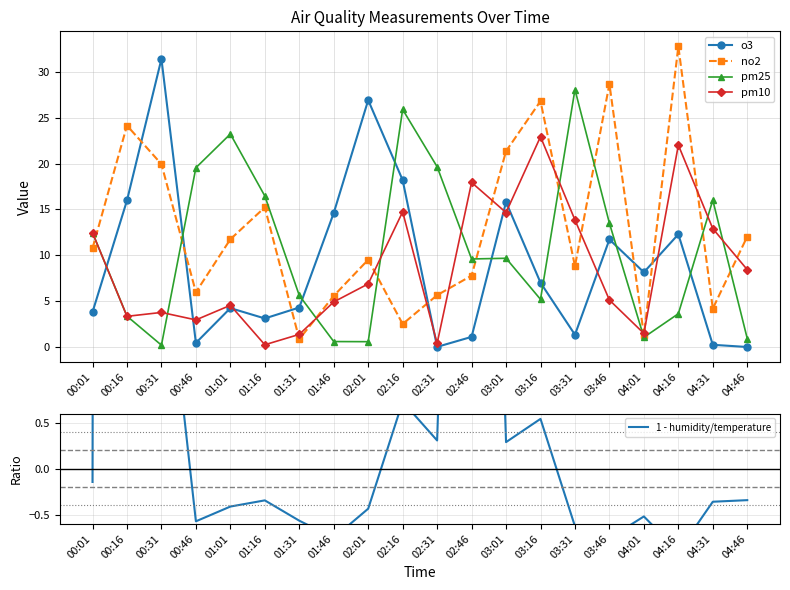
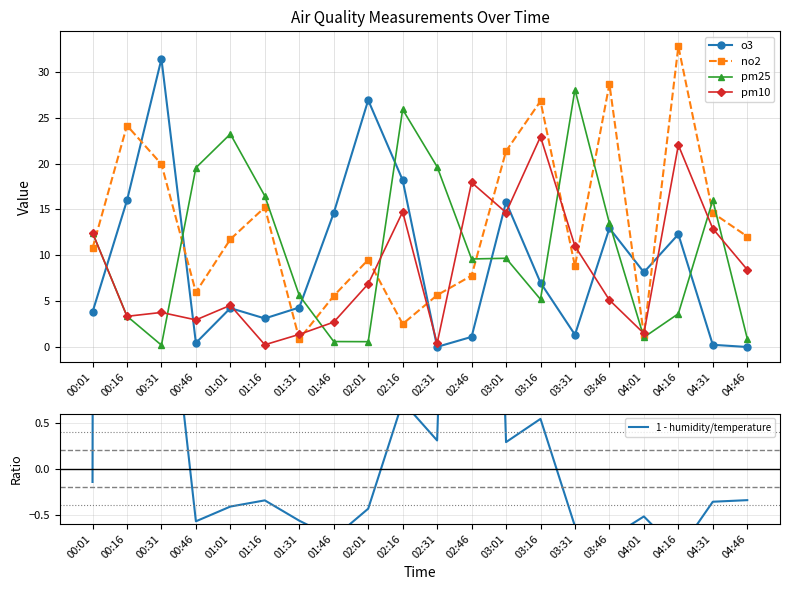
Air Quality Measurements Over Time, pm10, 01:46: 5 -> 3
Air Quality Measurements Over Time, pm10, 03:31: 14 -> 11
Air Quality Measurements Over Time, o3, 03:46: 12 -> 13
Air Quality Measurements Over Time, no2, 04:31: 4 -> 15
